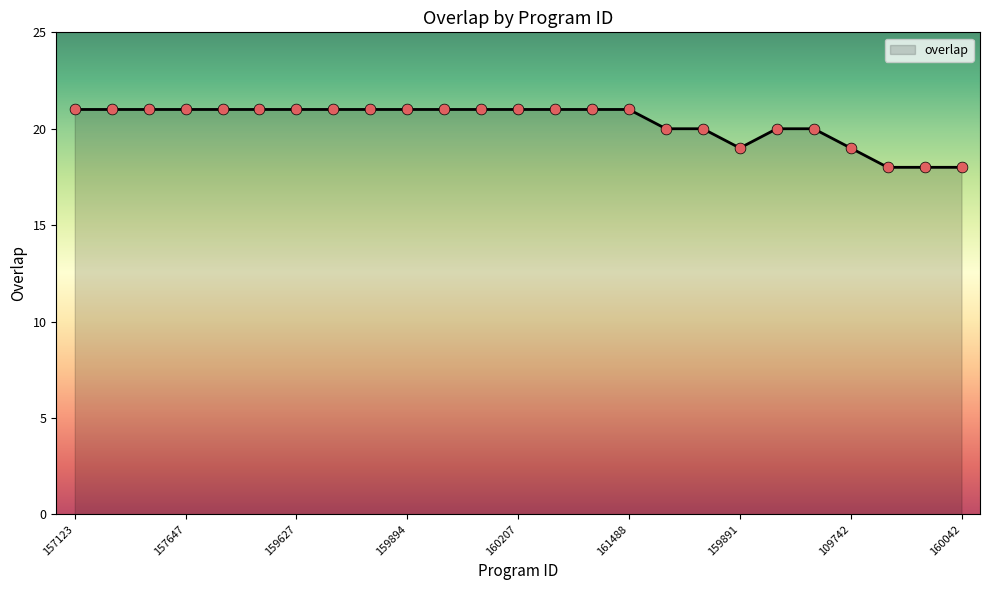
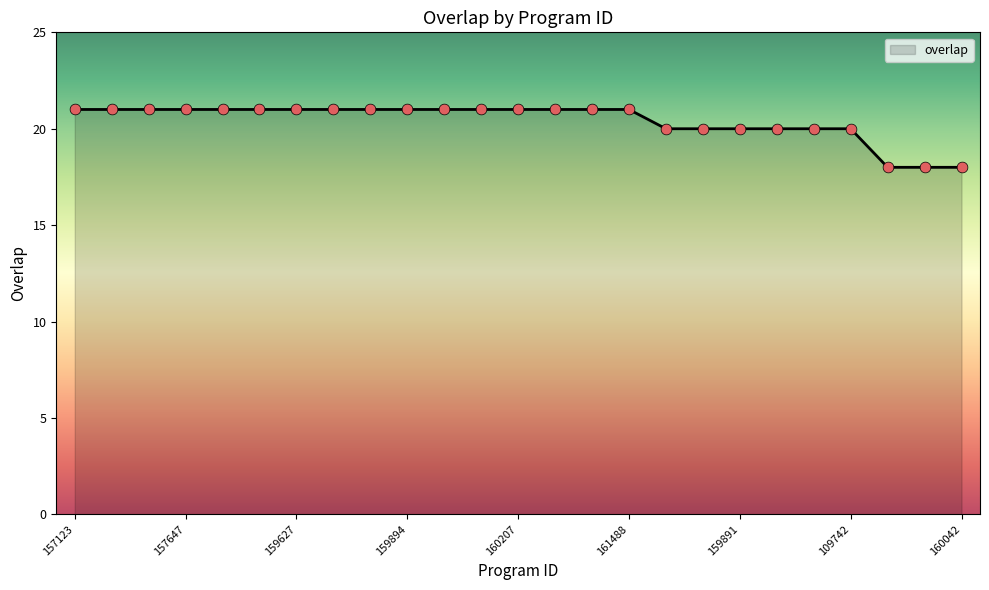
159891: 19 -> 20
109742: 19 -> 20
